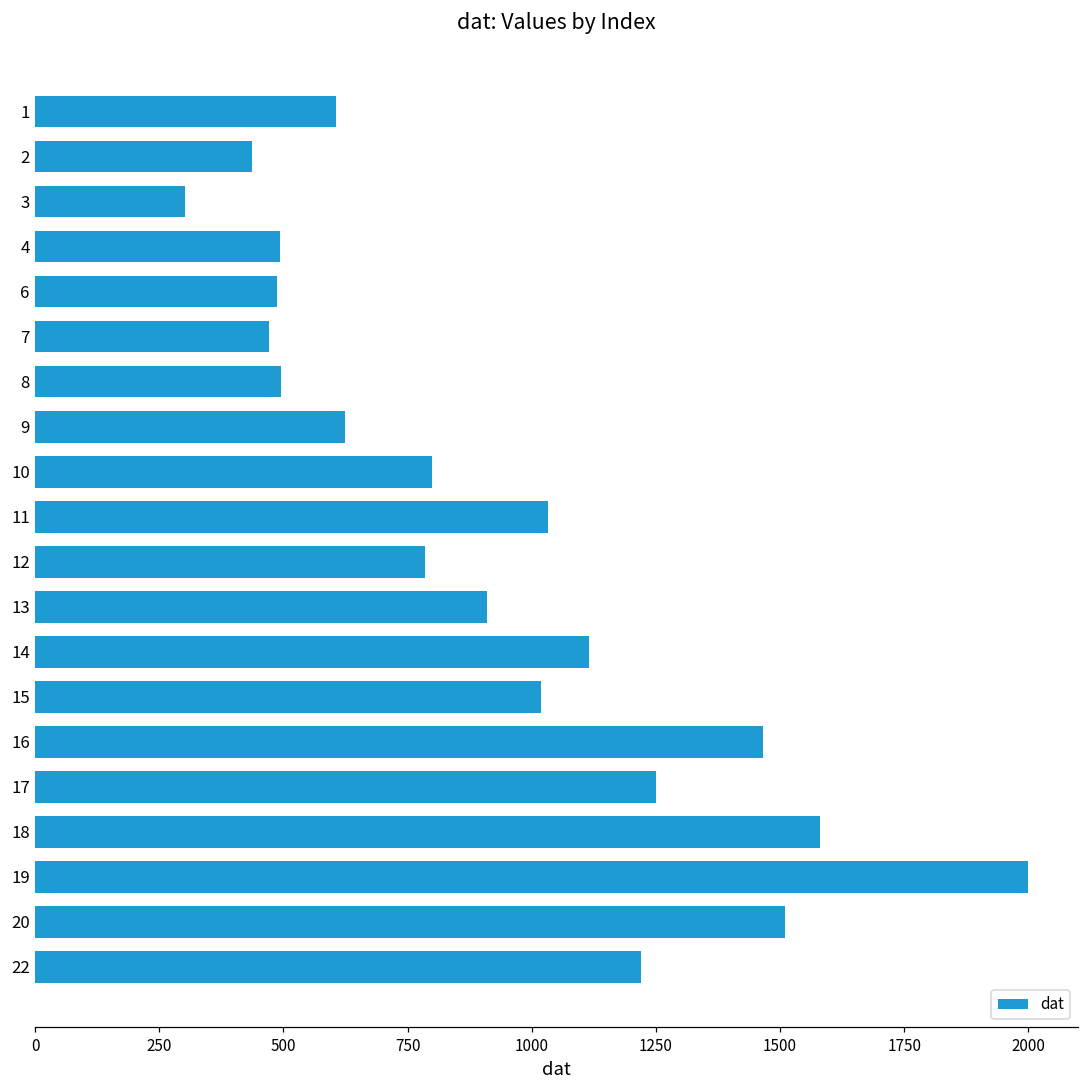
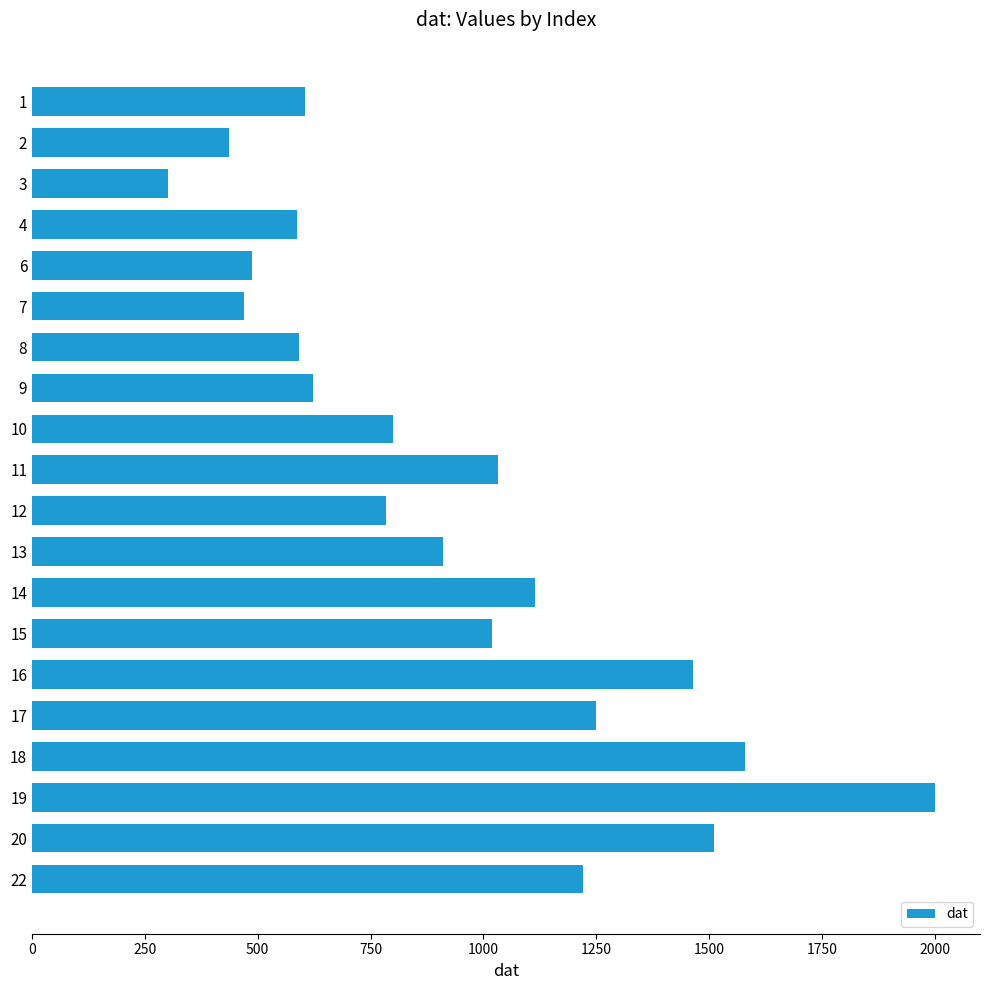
4: 490 -> 590
8: 500 -> 590
